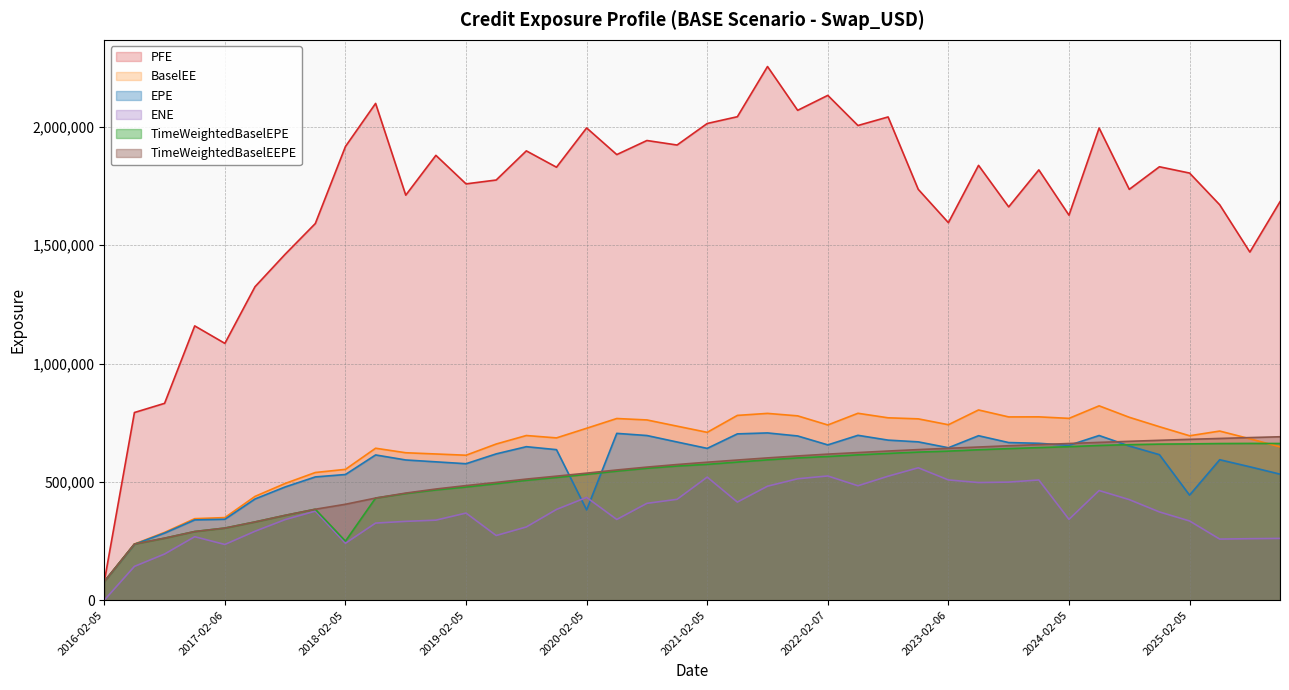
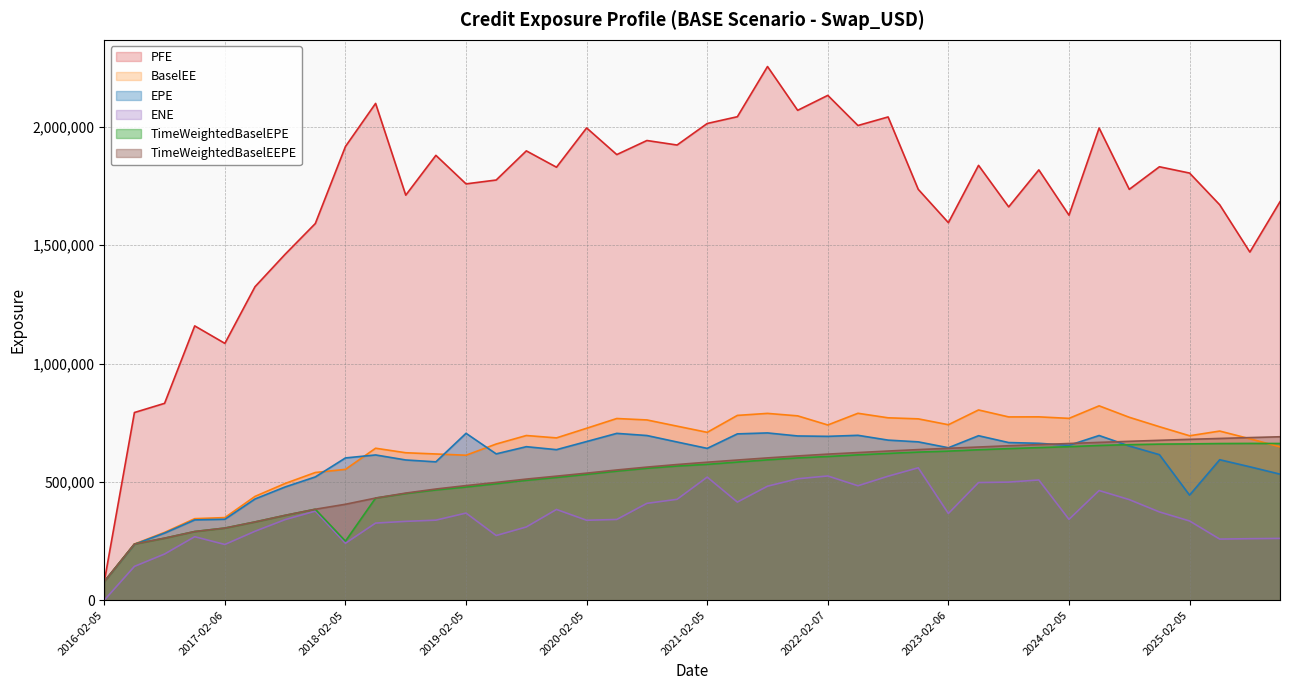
EPE, 2018-02-05: 530,000 -> 600,000
EPE, 2019-02-05: 580,000 -> 710,000
EPE, 2020-02-05: 380,000 -> 670,000
ENE, 2020-02-05: 430,000 -> 340,000
EPE, 2022-02-07: 660,000 -> 690,000
ENE, 2023-02-06: 510,000 -> 370,000
